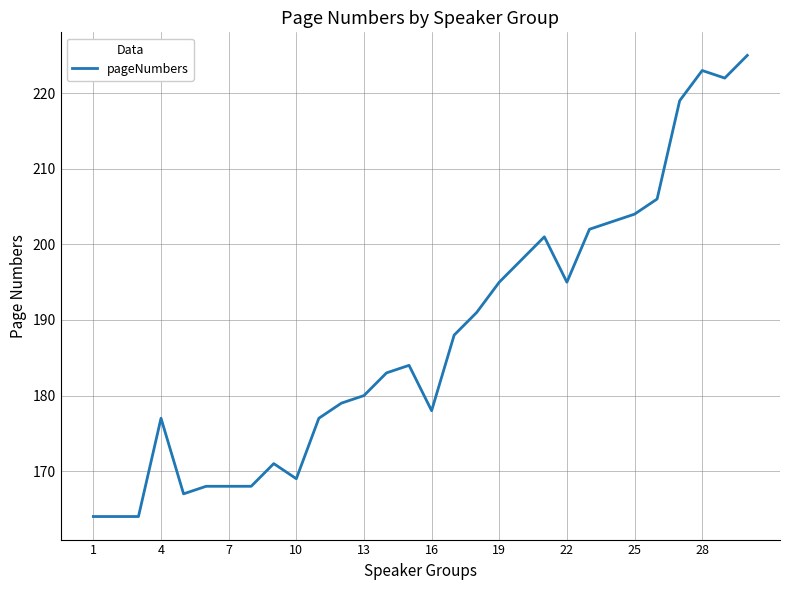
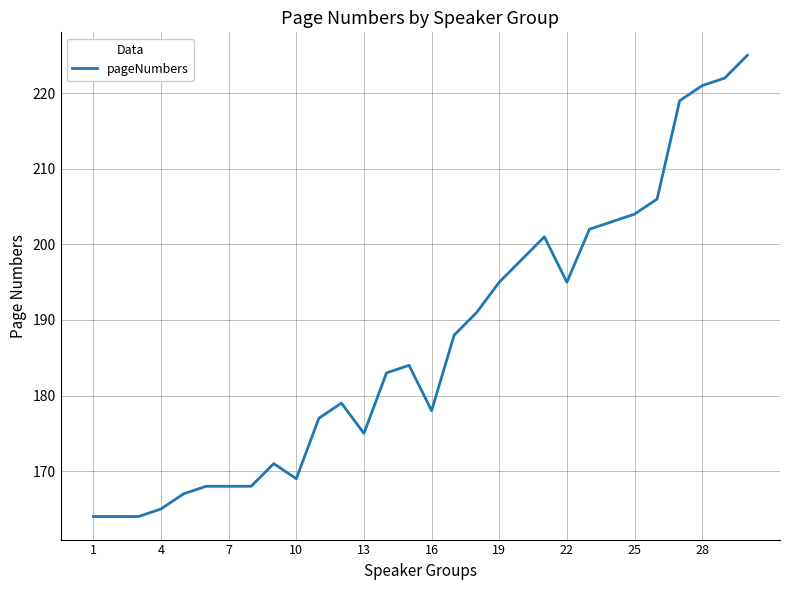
4: 177 -> 165
13: 180 -> 175
28: 223 -> 221
